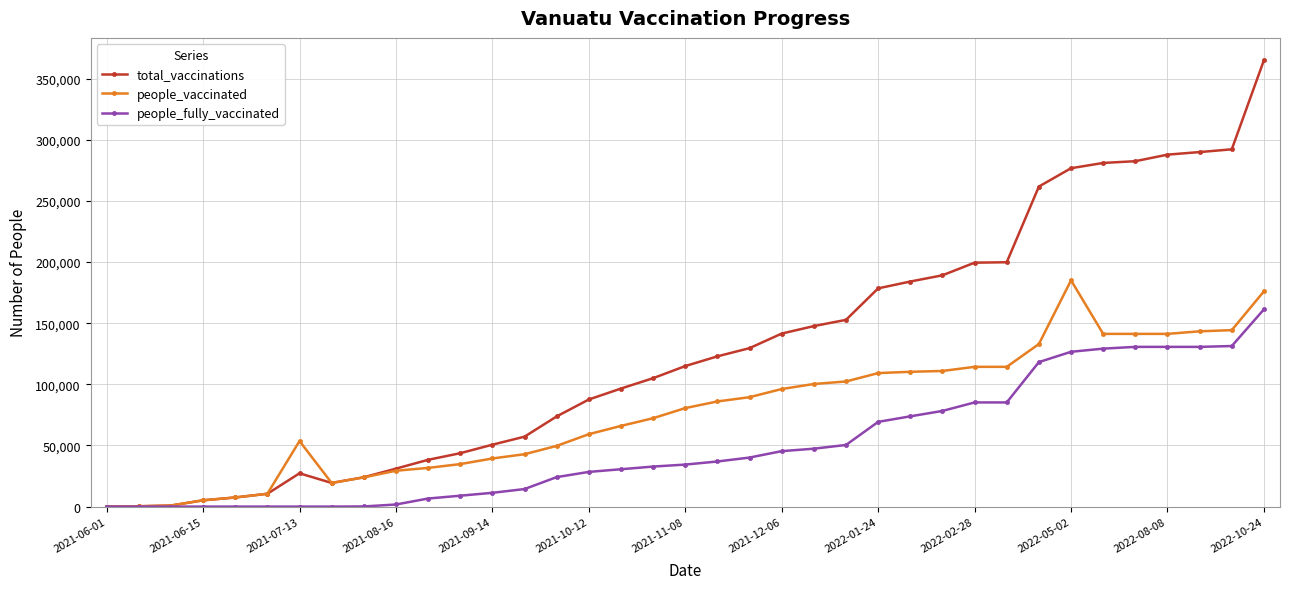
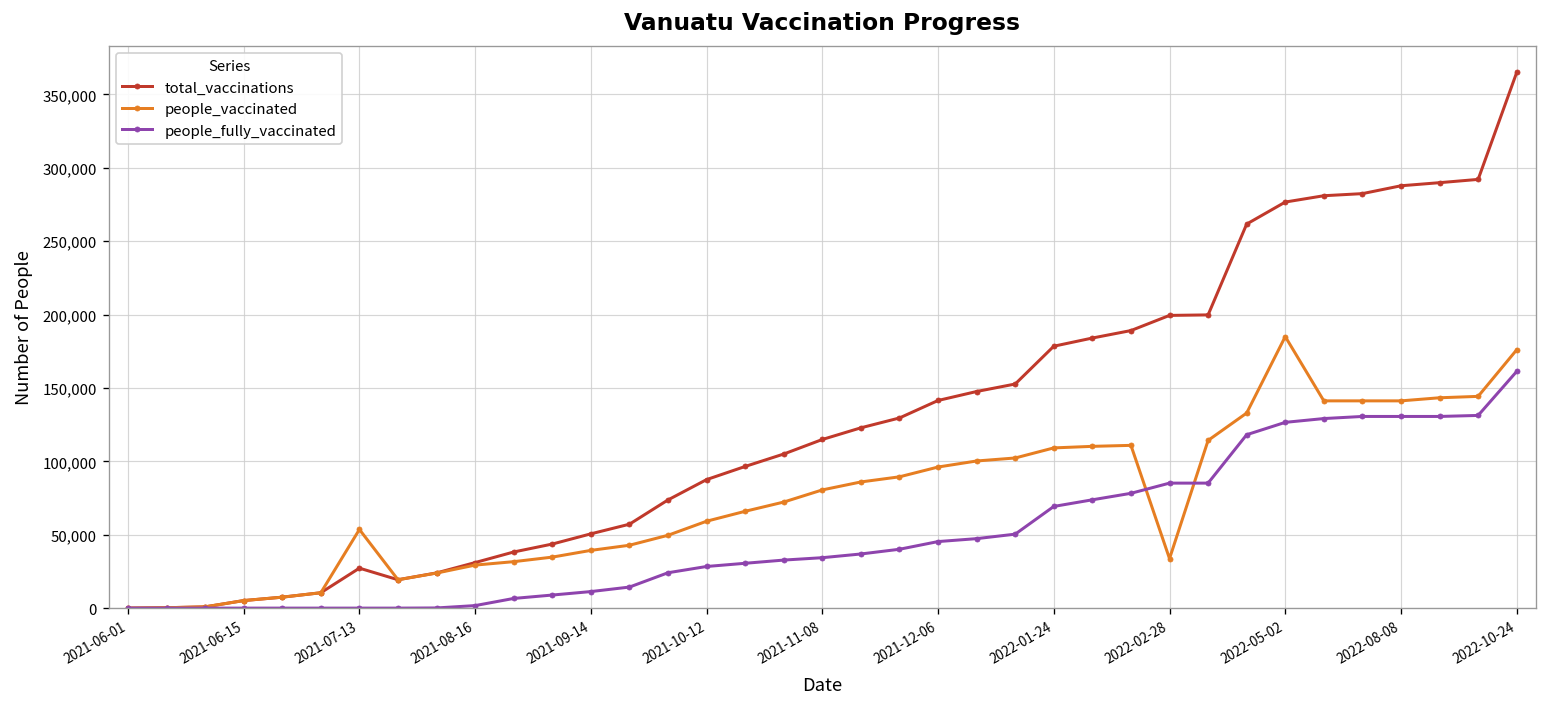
people_vaccinated, 2022-02-28: 114,000 -> 34,000
